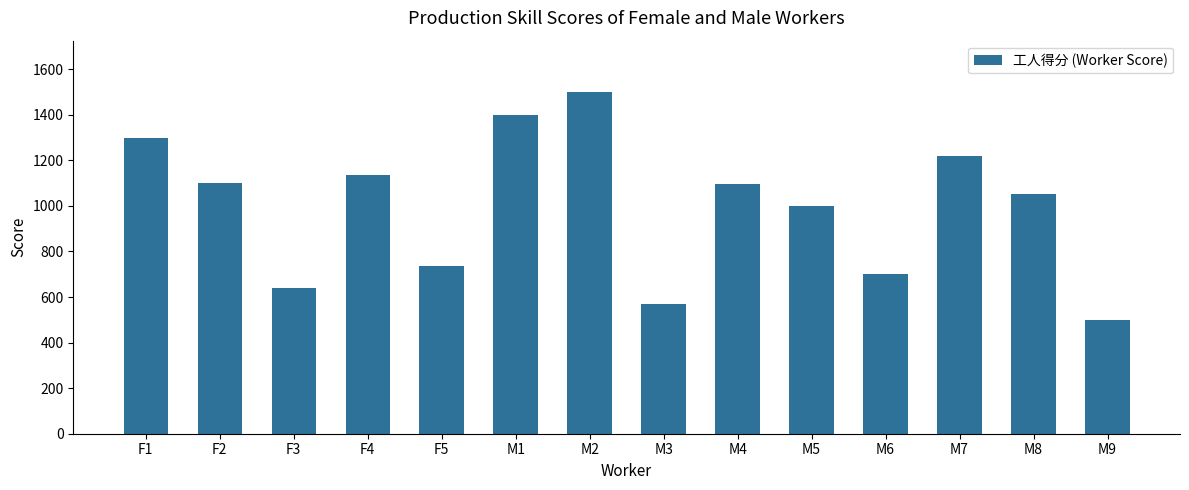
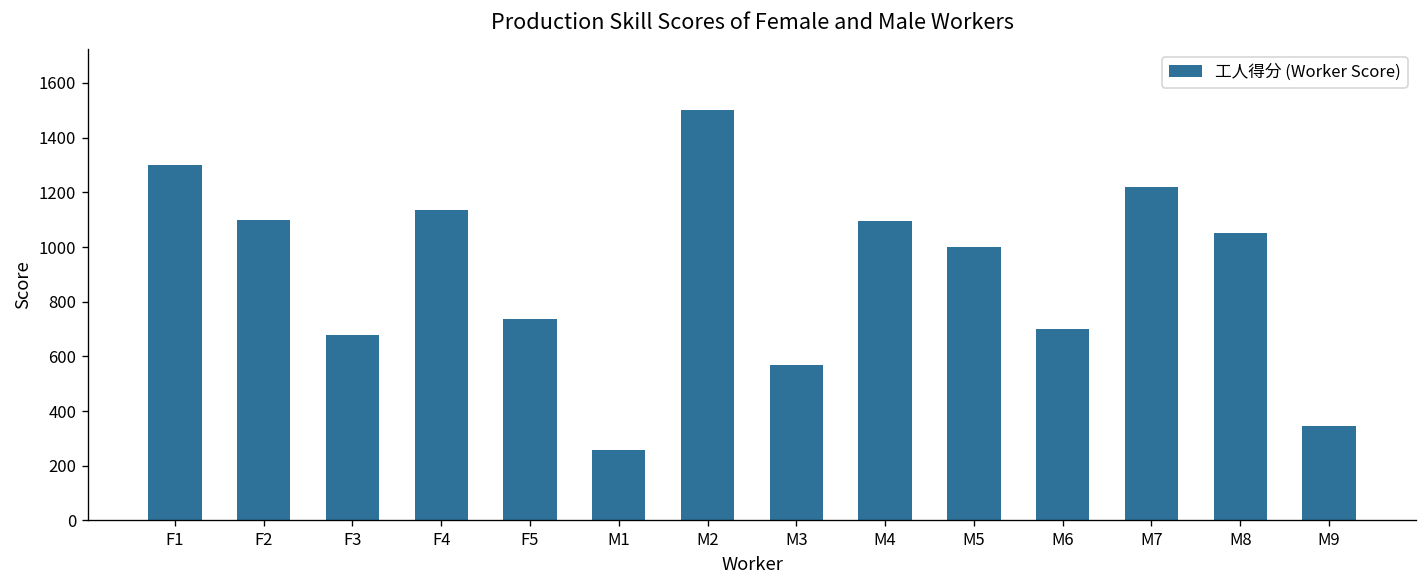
F3: 640 -> 680
M1: 1400 -> 260
M9: 500 -> 350
